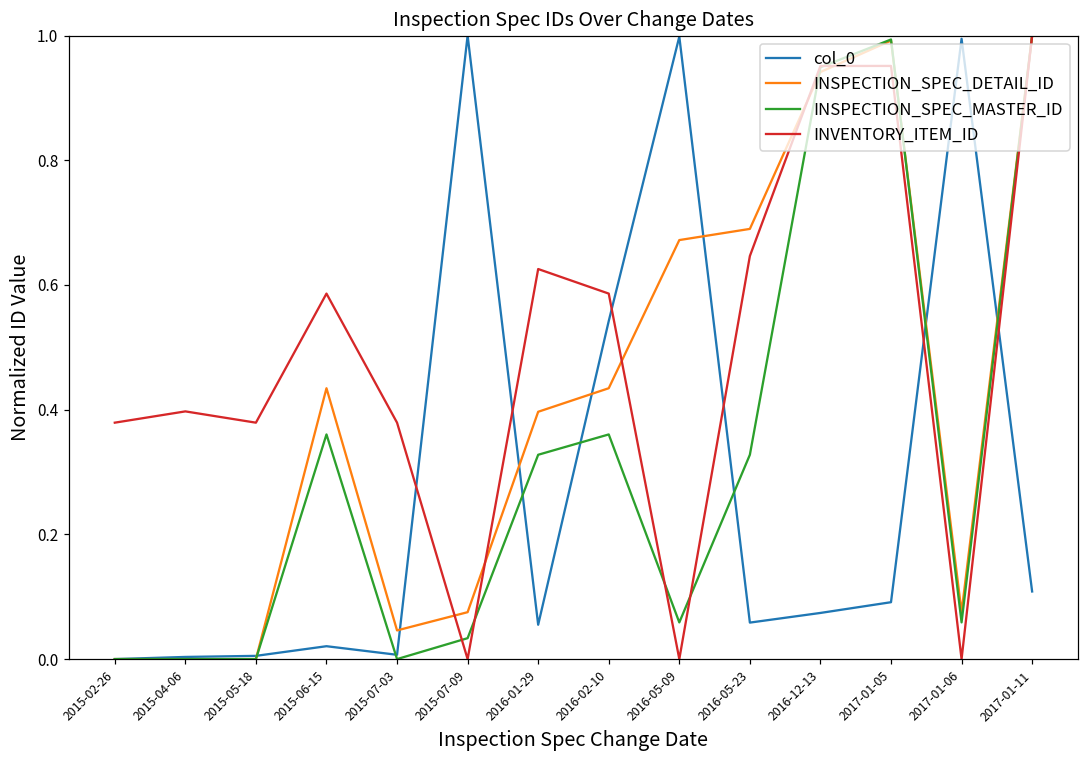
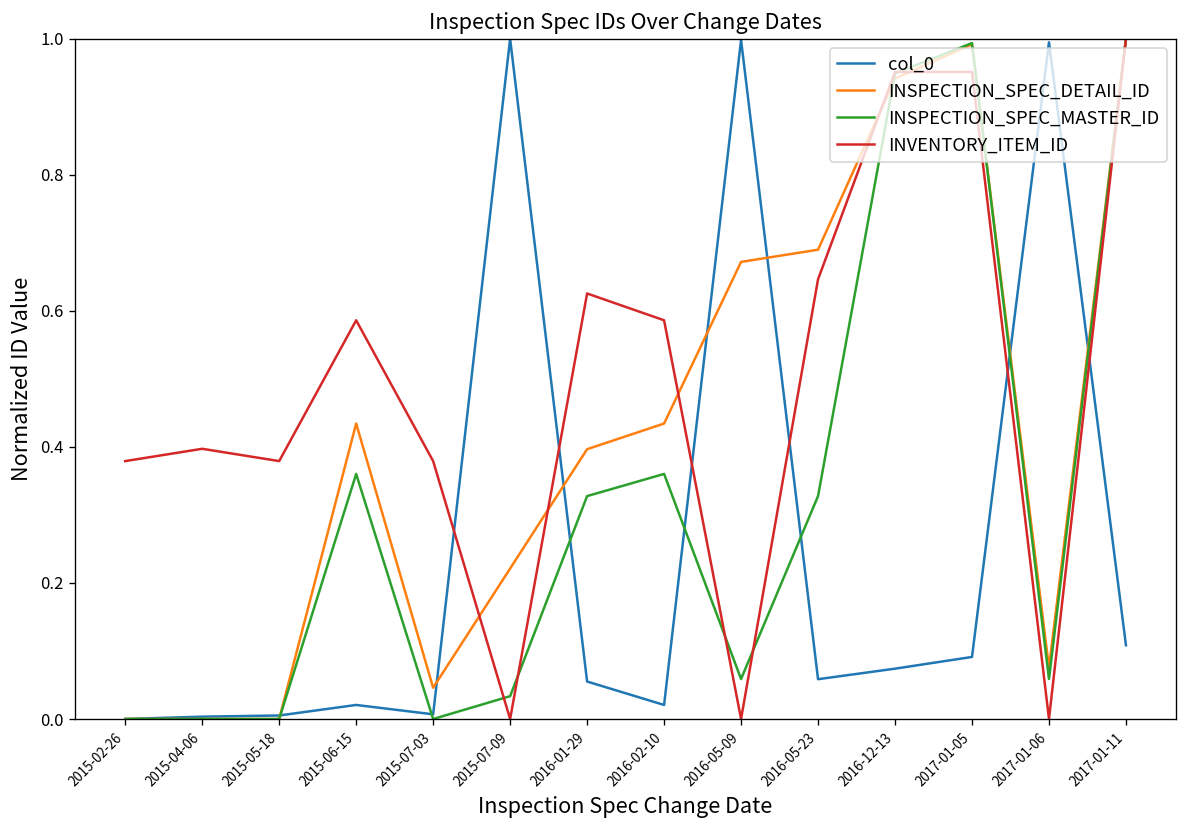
INSPECTION_SPEC_DETAIL_ID, 2015-07-09: 0.08 -> 0.22
col_0, 2016-02-10: 0.54 -> 0.02
